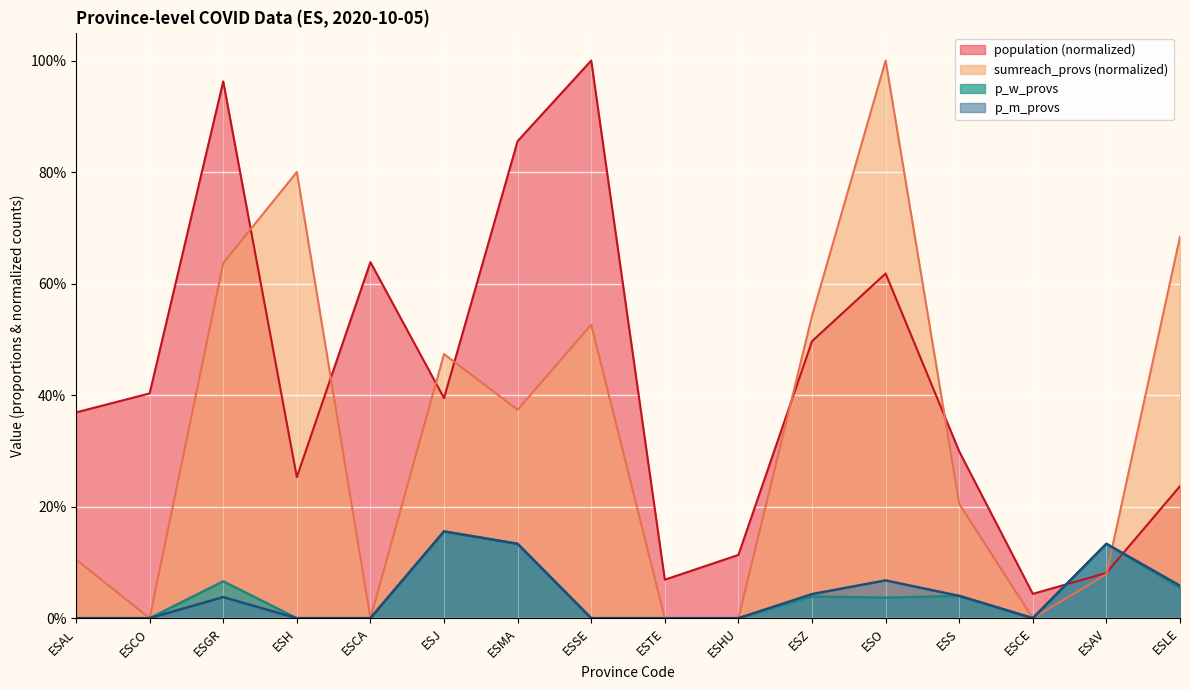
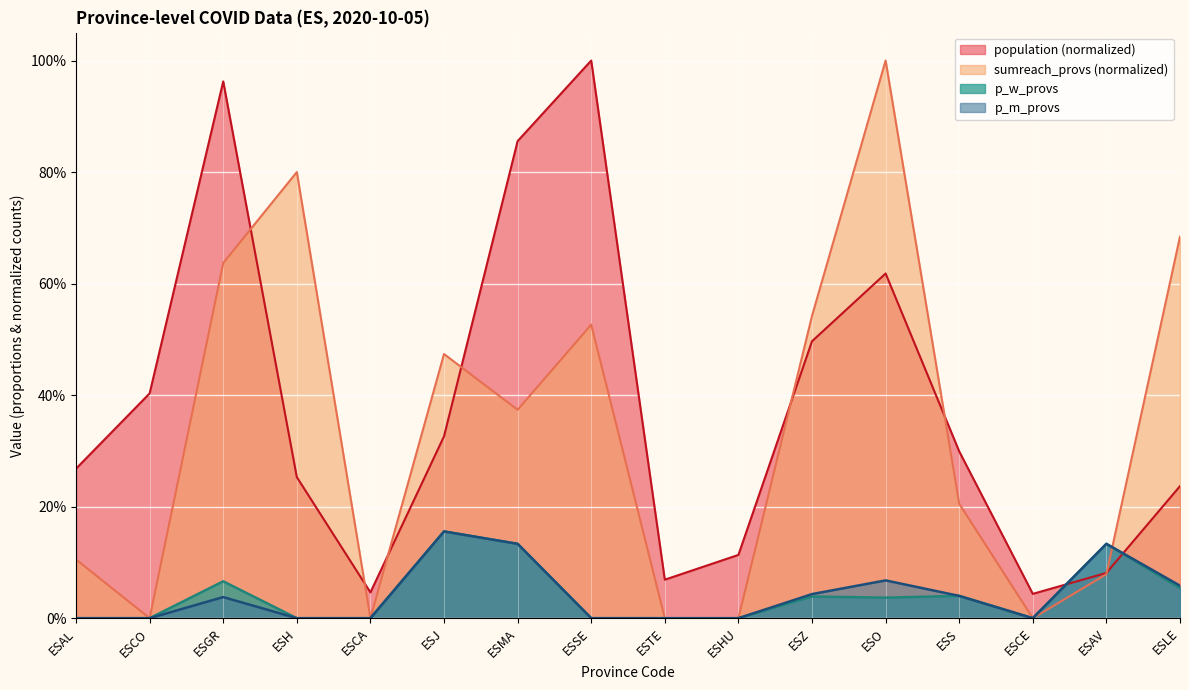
population (normalized), ESAL: 37% -> 27%
population (normalized), ESCA: 64% -> 5%
population (normalized), ESJ: 39% -> 33%
